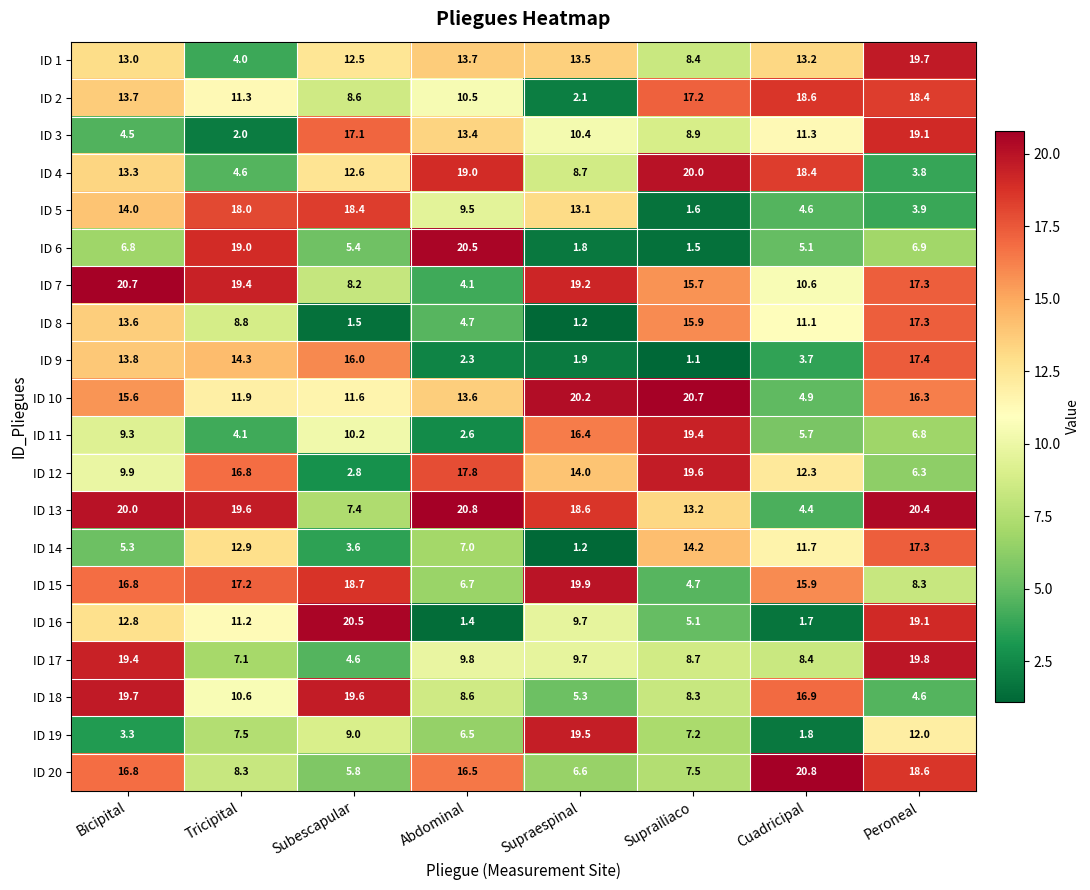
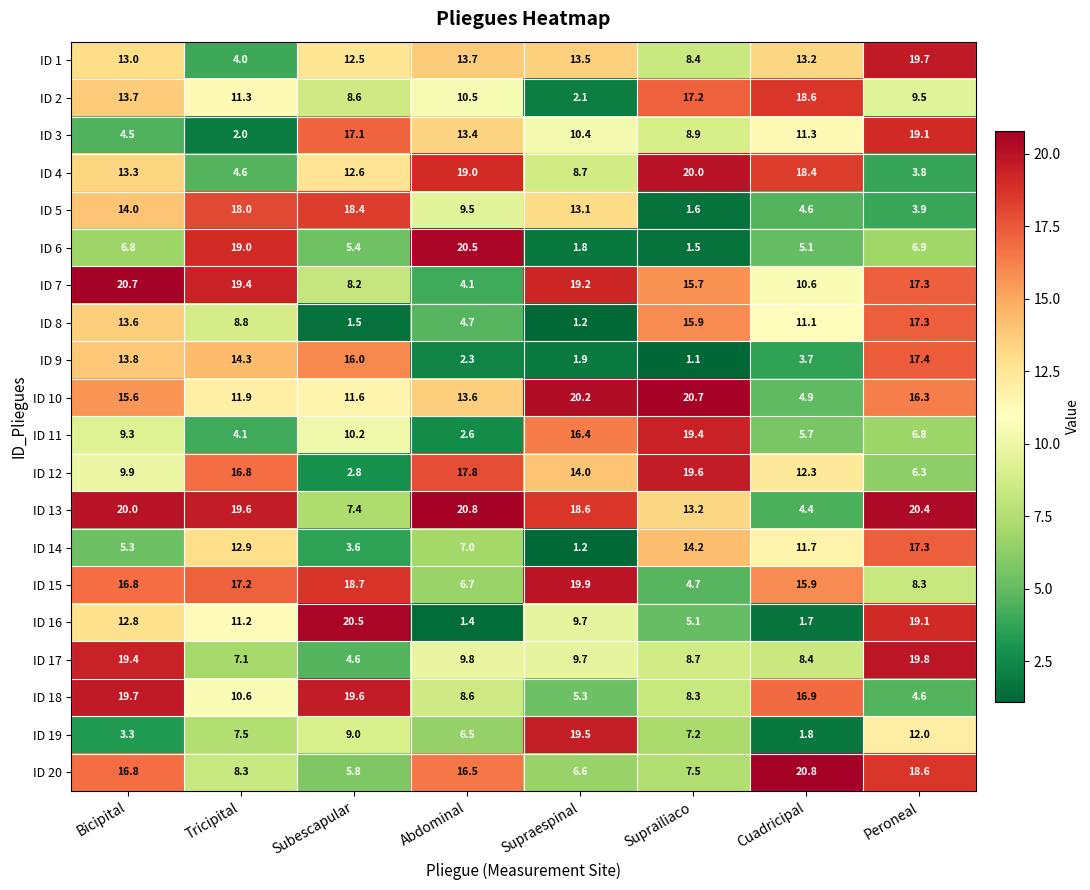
ID 2, Peroneal: 18.4 -> 9.5
